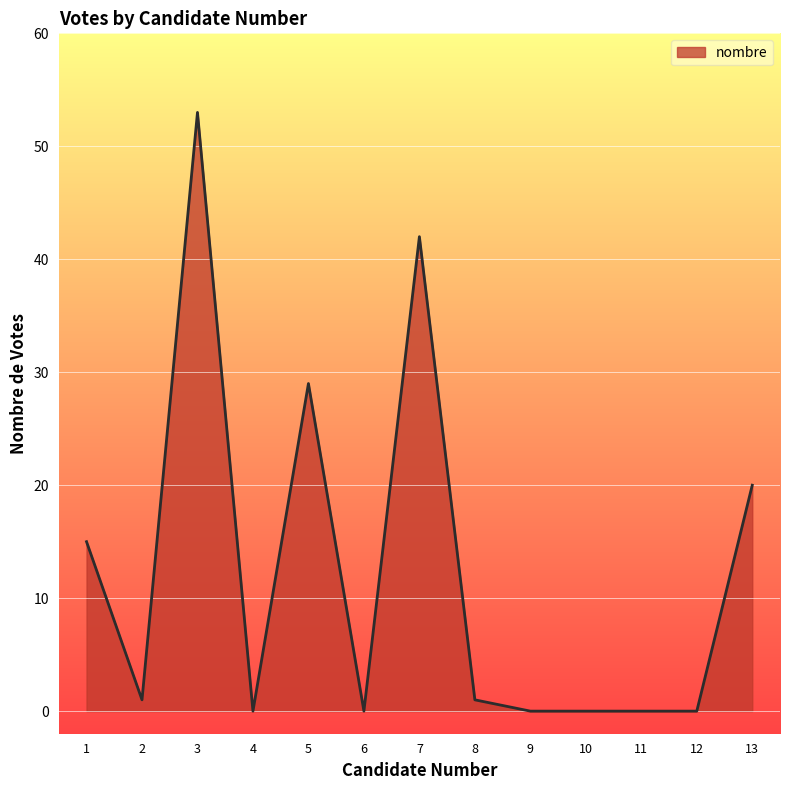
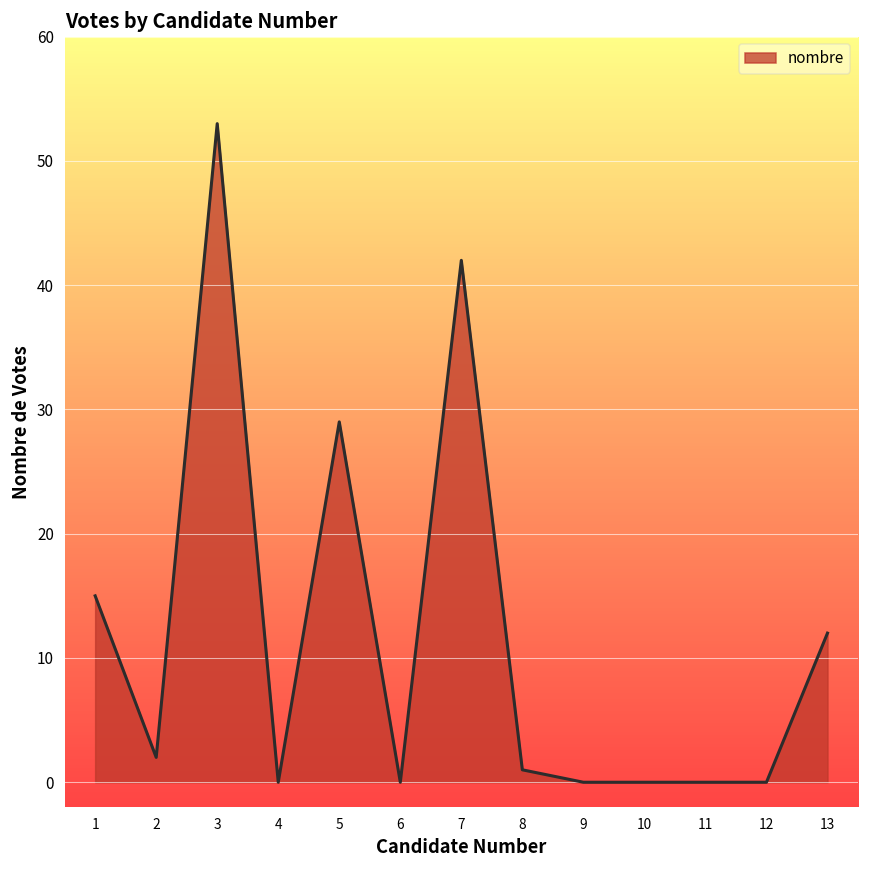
2: 1 -> 2
13: 20 -> 12
